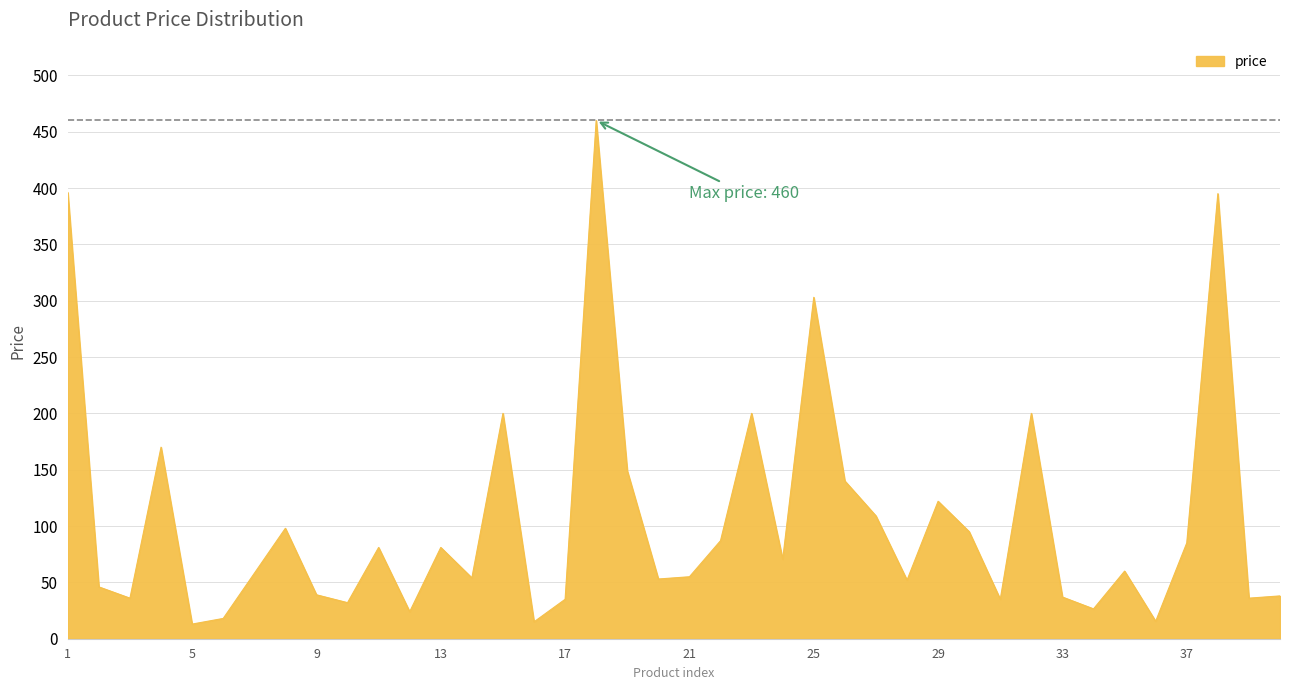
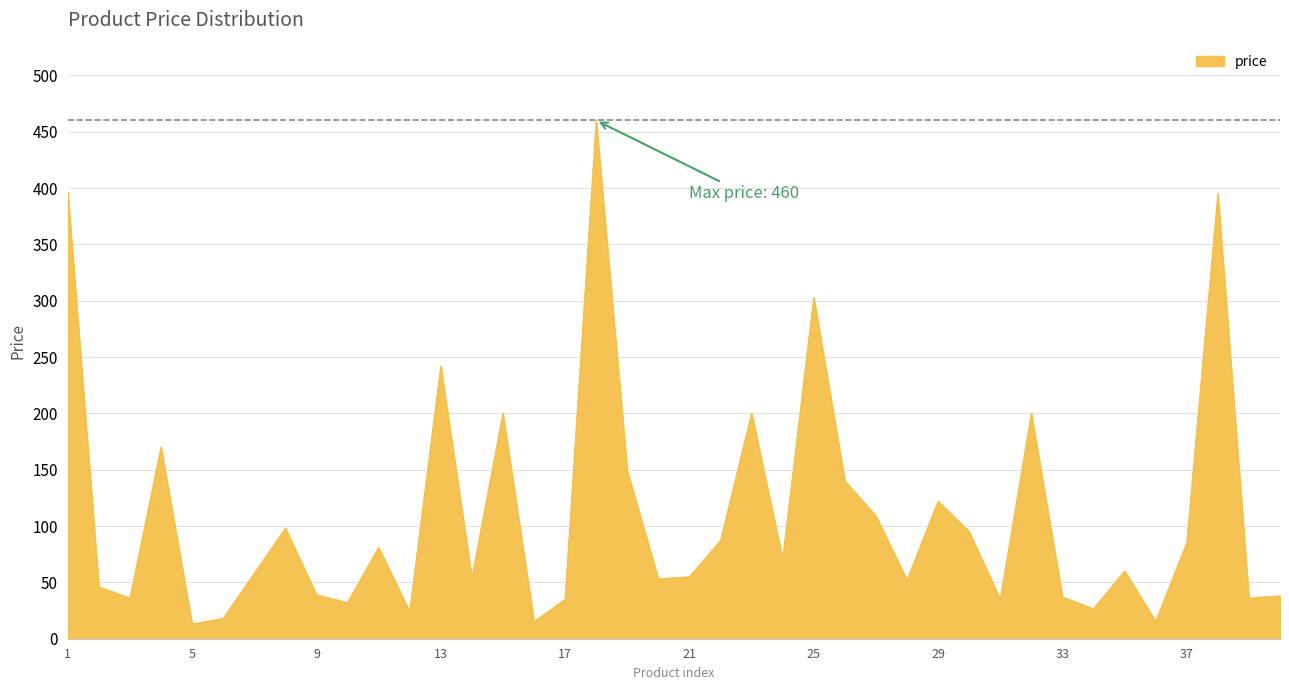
13: 81 -> 242
